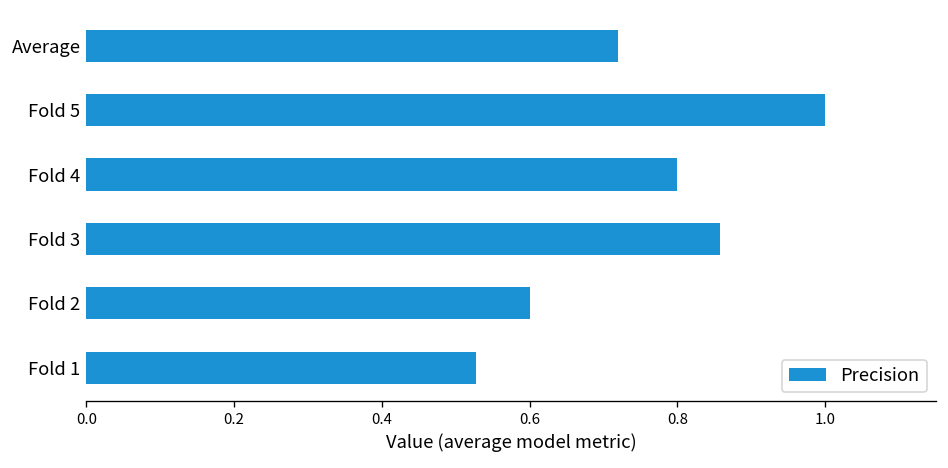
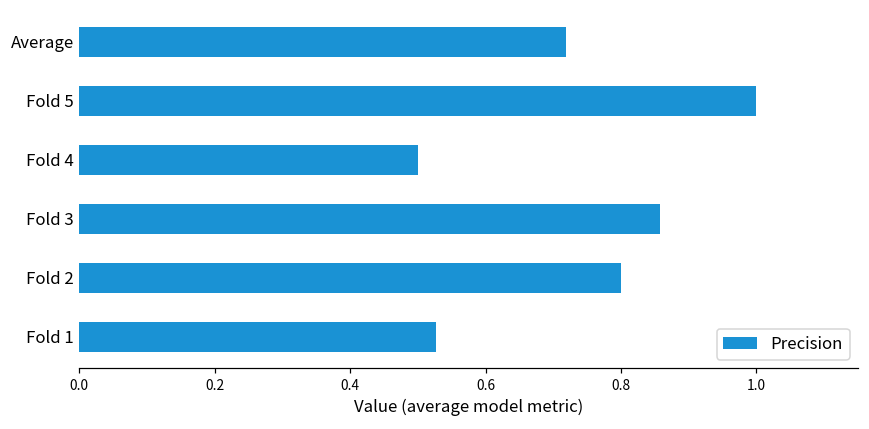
Fold 4: 0.8 -> 0.5
Fold 2: 0.6 -> 0.8
